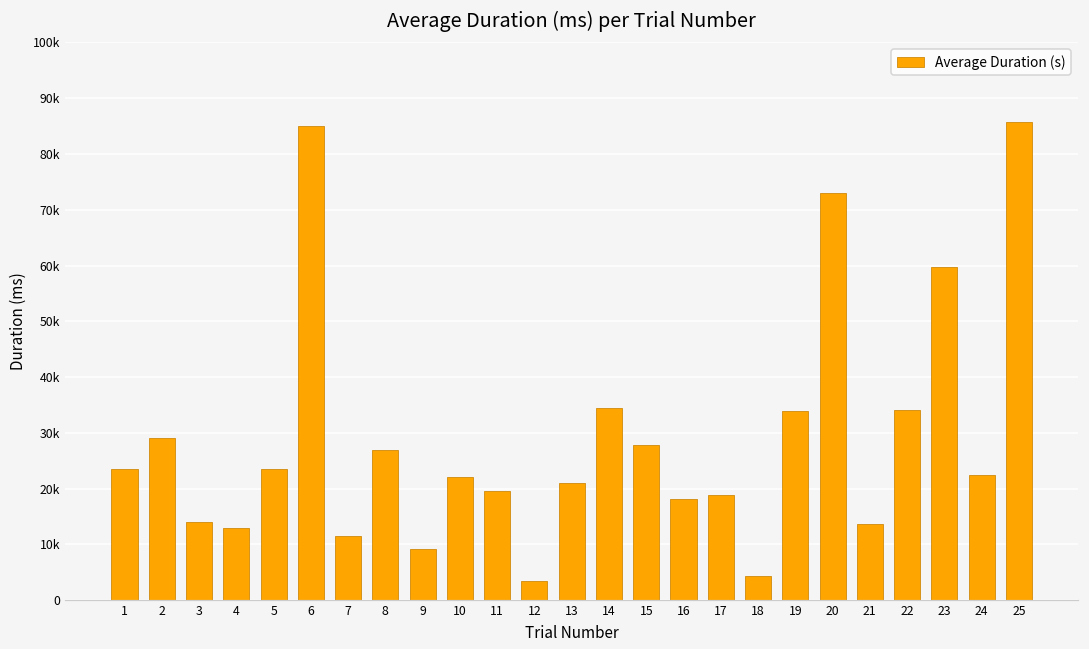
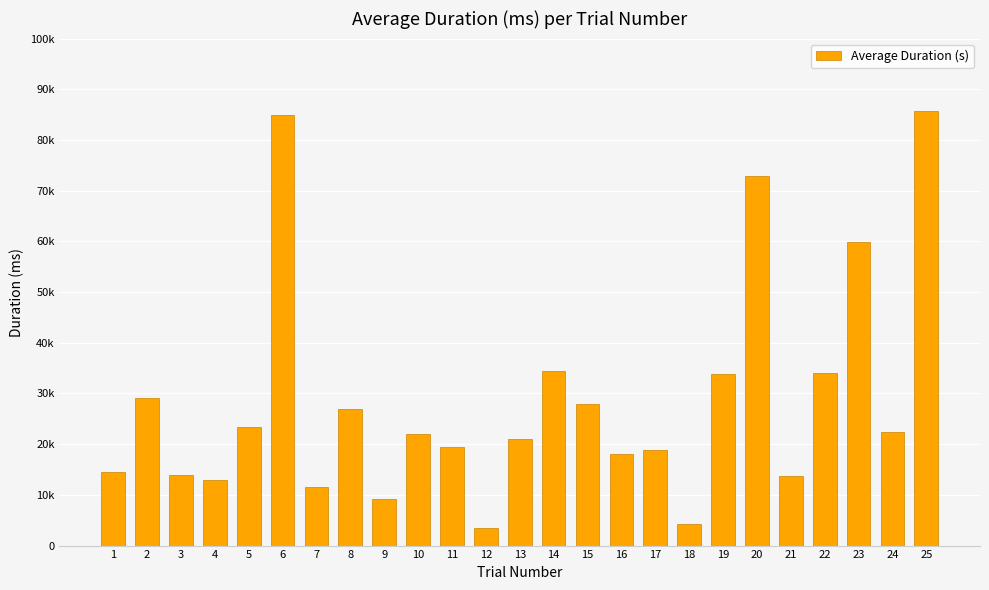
1: 24000 -> 15000
